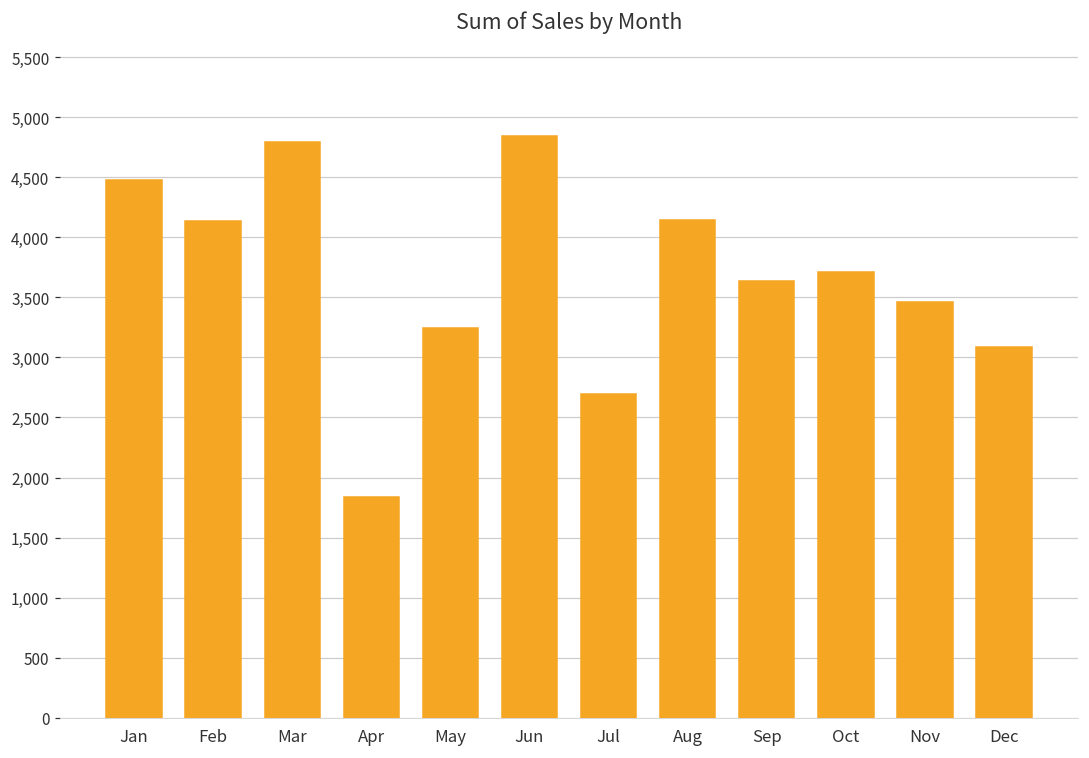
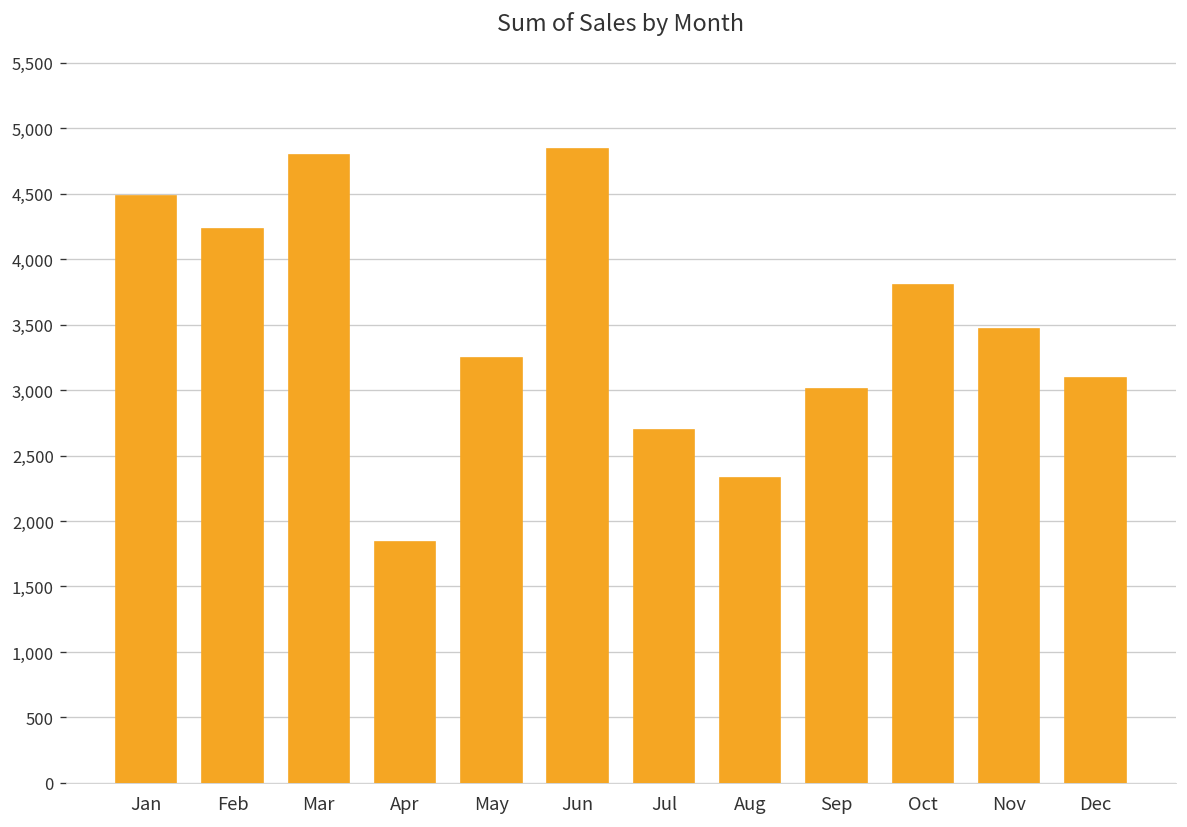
Feb: 4,140 -> 4,230
Aug: 4,140 -> 2,330
Sep: 3,630 -> 3,010
Oct: 3,710 -> 3,800
